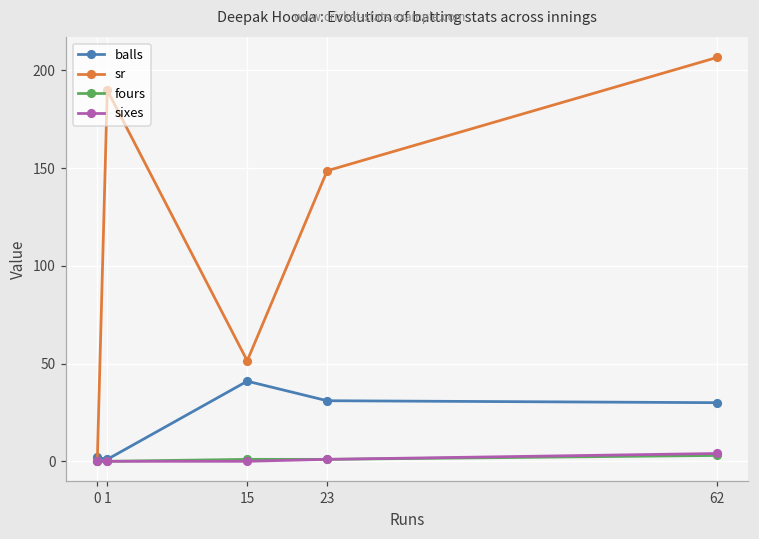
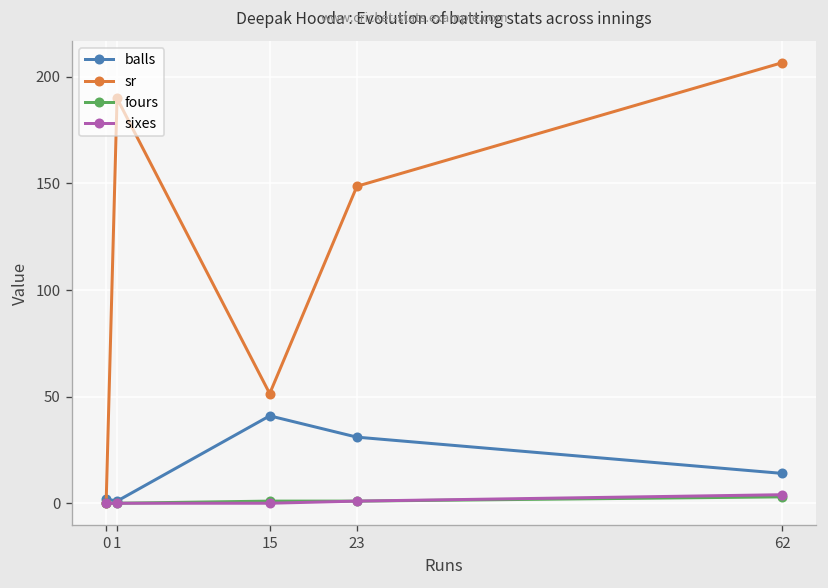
balls, 62: 30 -> 14
